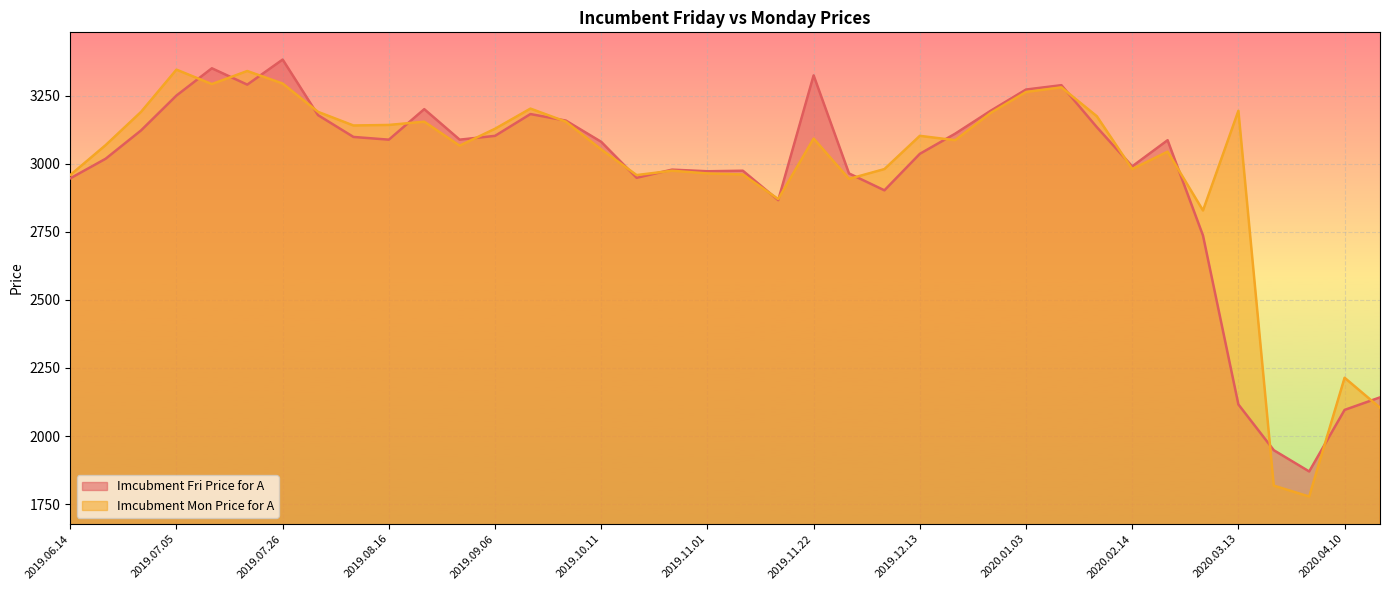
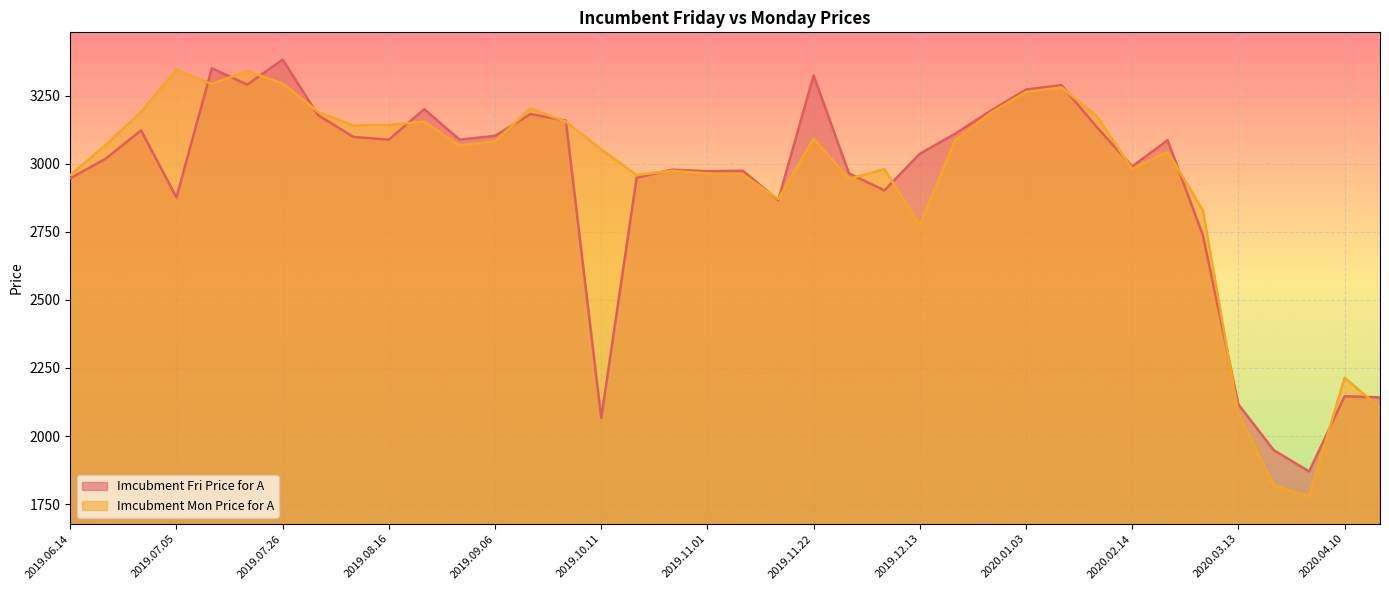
Imcubment Fri Price for A, 2019.07.05: 3250 -> 2880
Imcubment Mon Price for A, 2019.09.06: 3130 -> 3080
Imcubment Fri Price for A, 2019.10.11: 3080 -> 2070
Imcubment Mon Price for A, 2019.12.13: 3100 -> 2770
Imcubment Mon Price for A, 2020.03.13: 3190 -> 2080
Imcubment Fri Price for A, 2020.04.10: 2100 -> 2150
